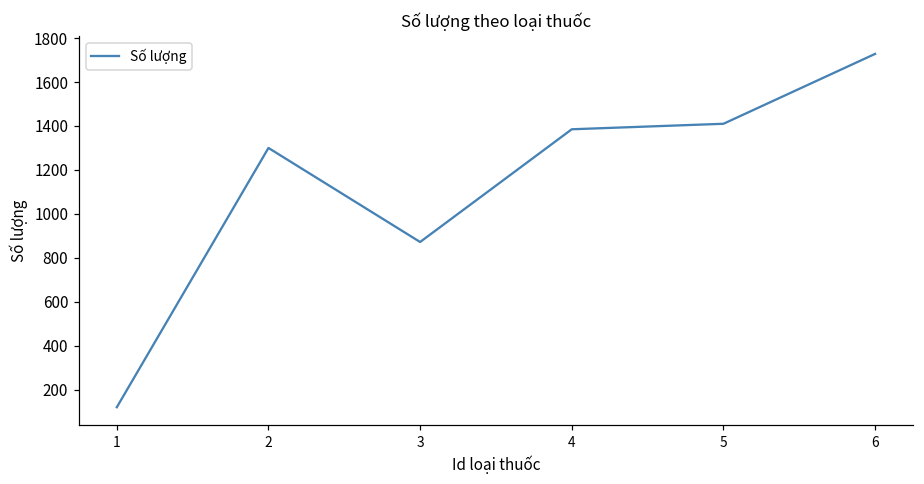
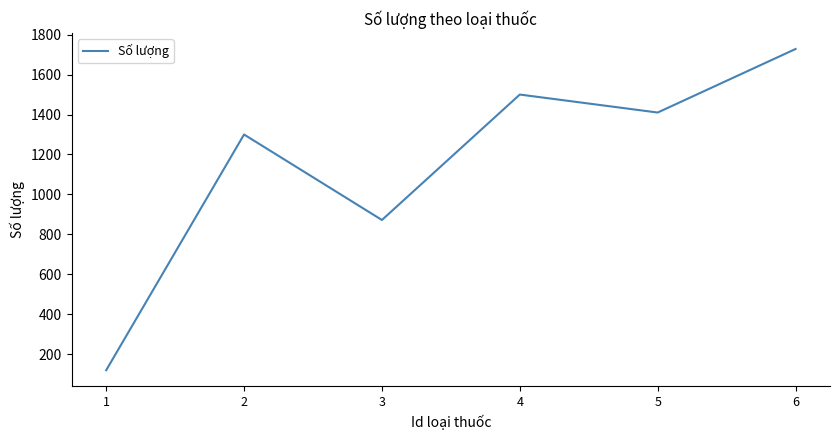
4: 1390 -> 1500
